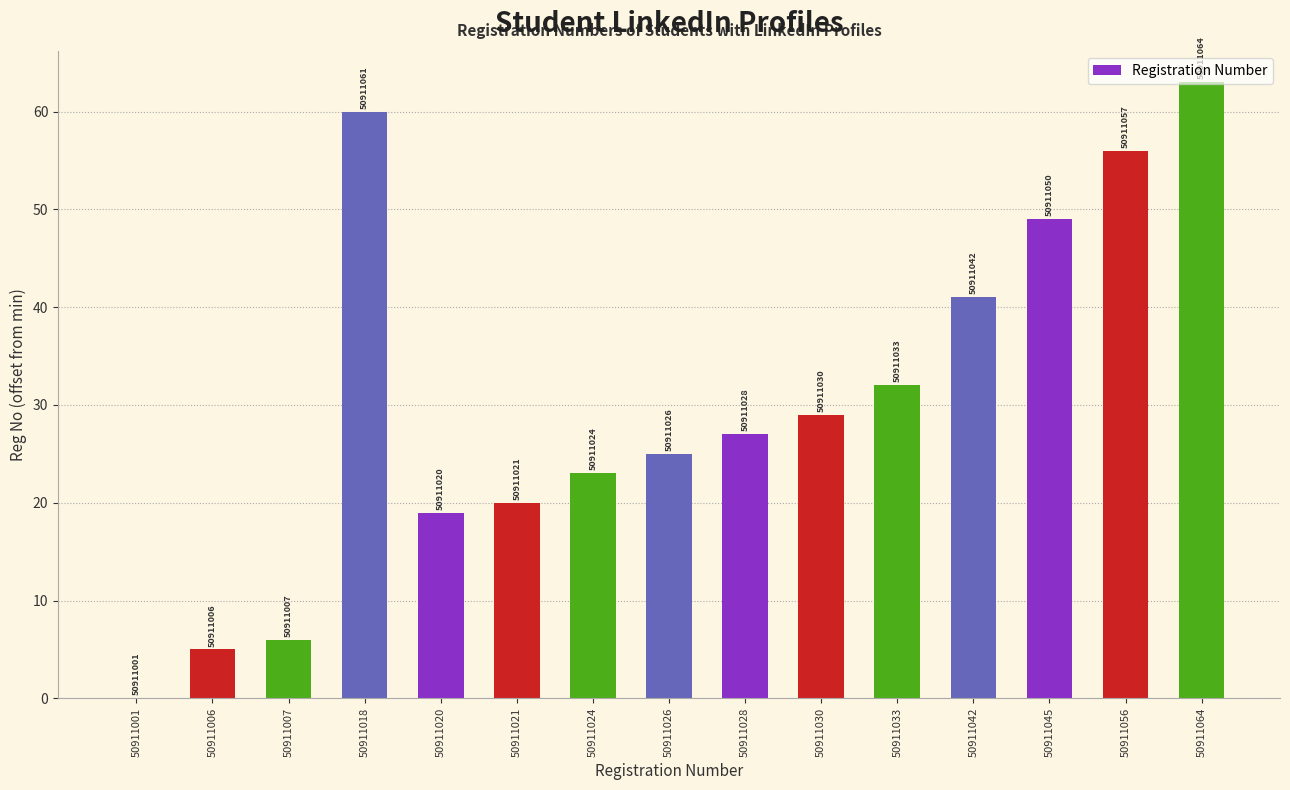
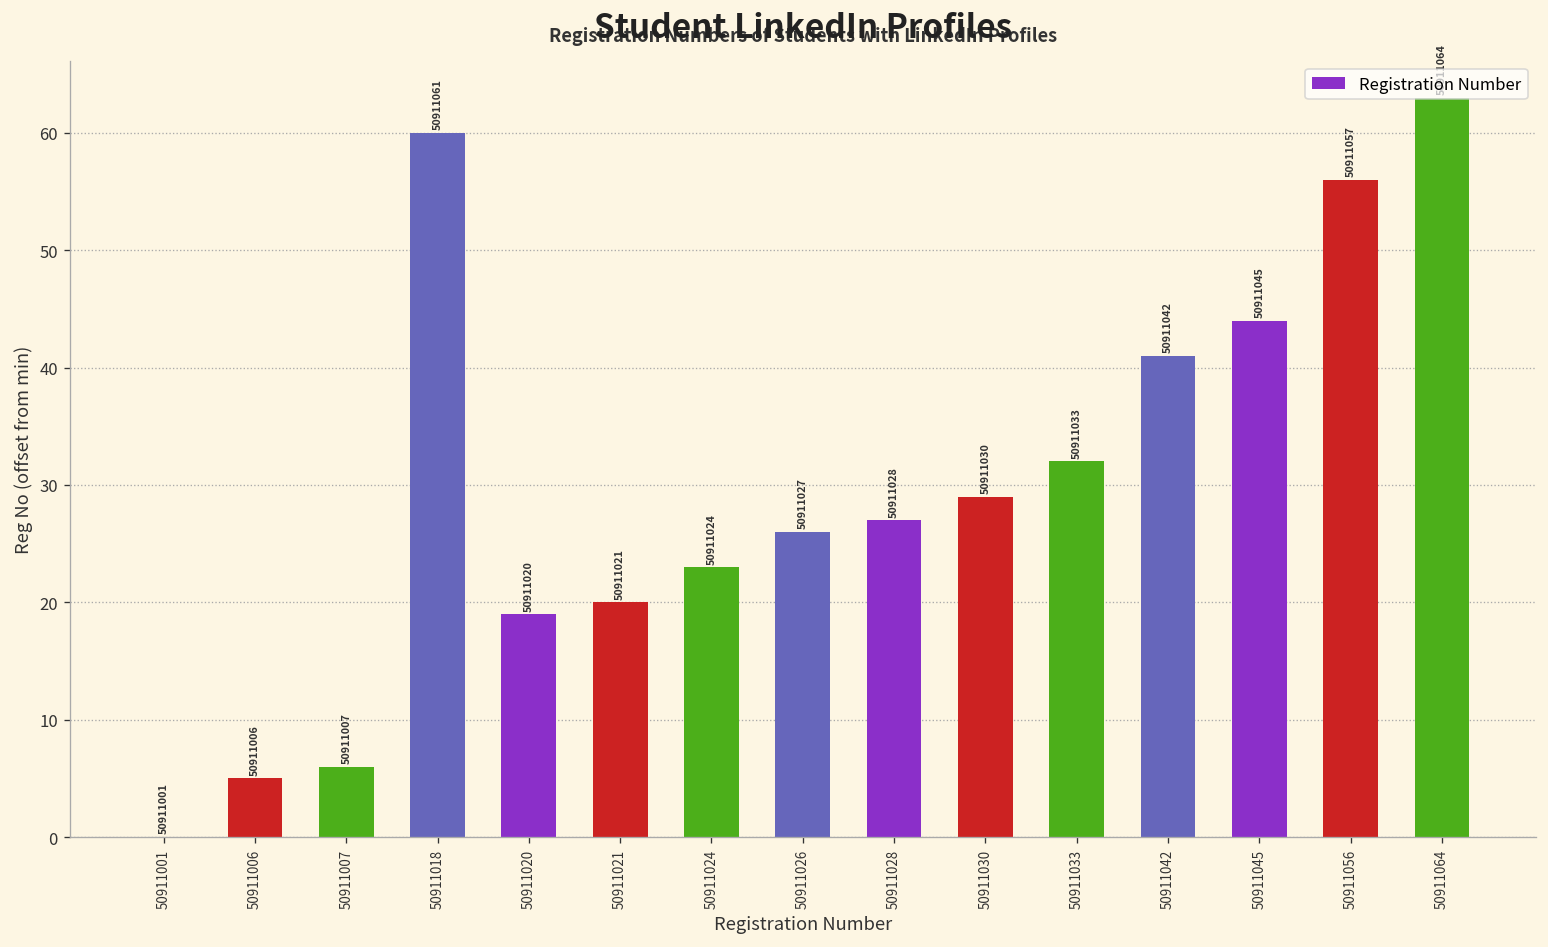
50911026: 50911026 -> 50911027
50911045: 50911050 -> 50911045
